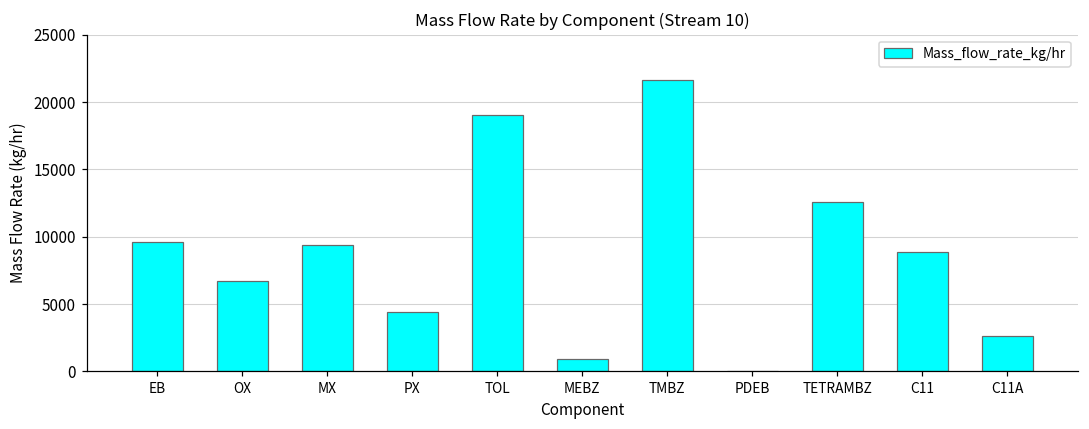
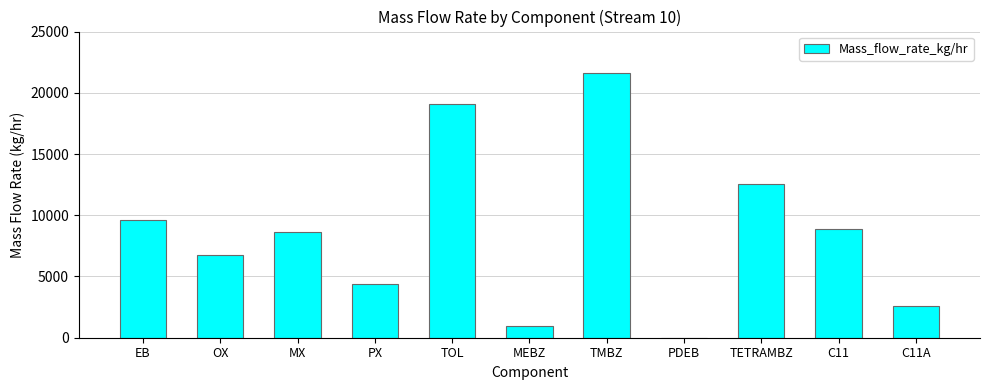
MX: 9400 -> 8600
